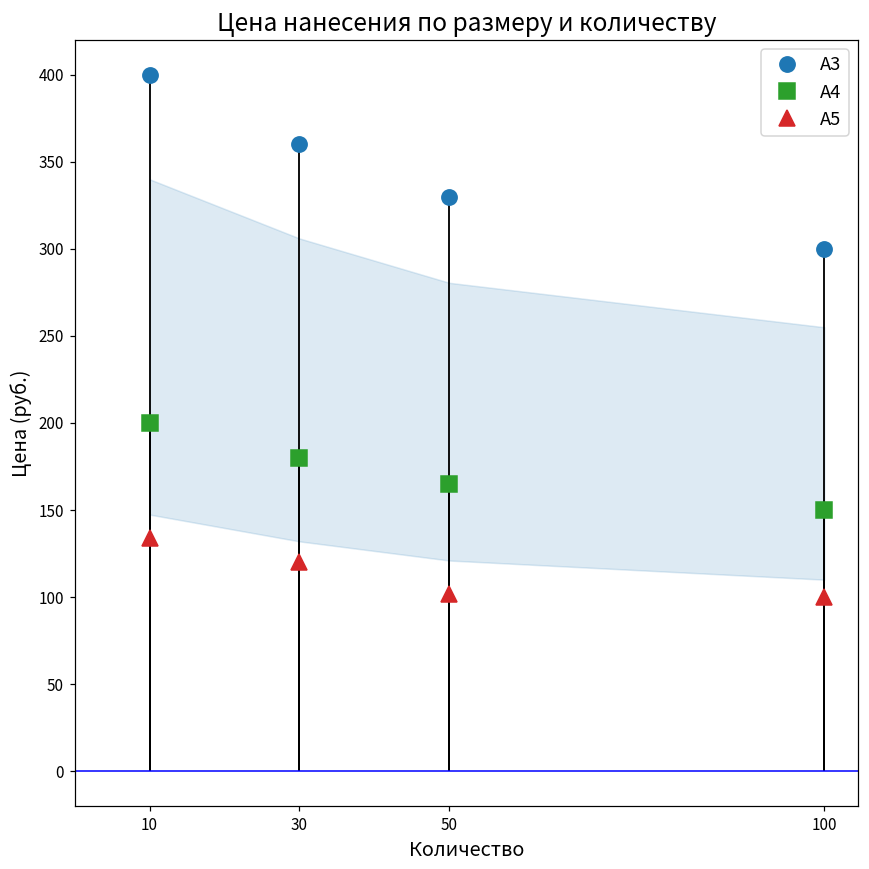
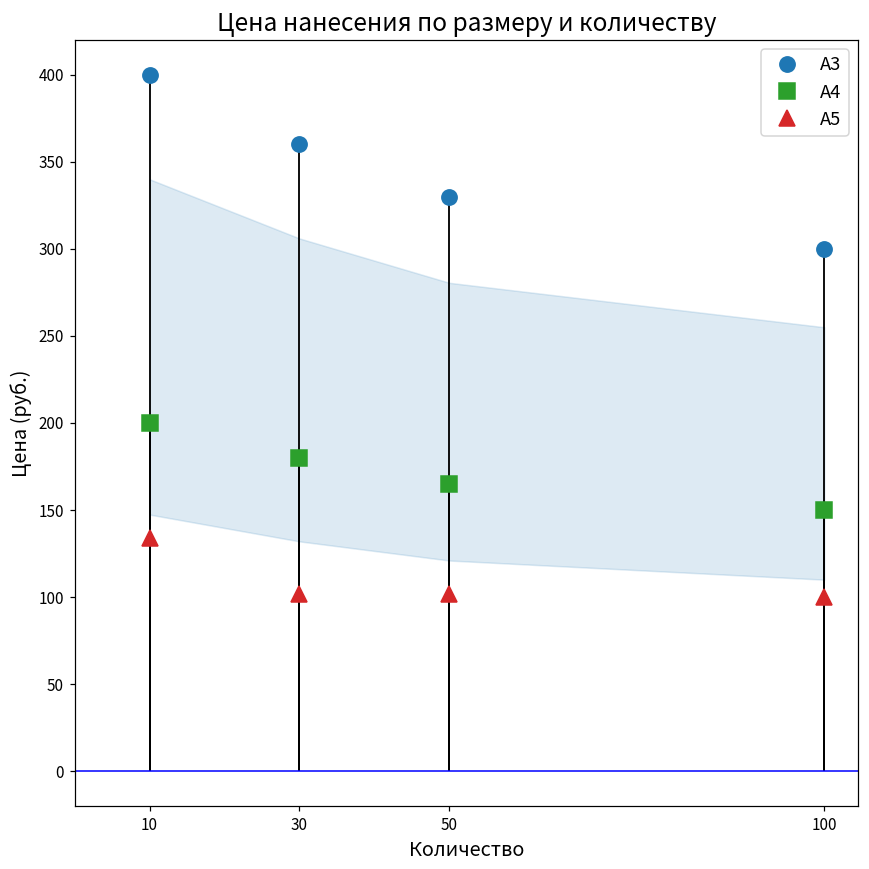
А5, 30: 120 -> 102
